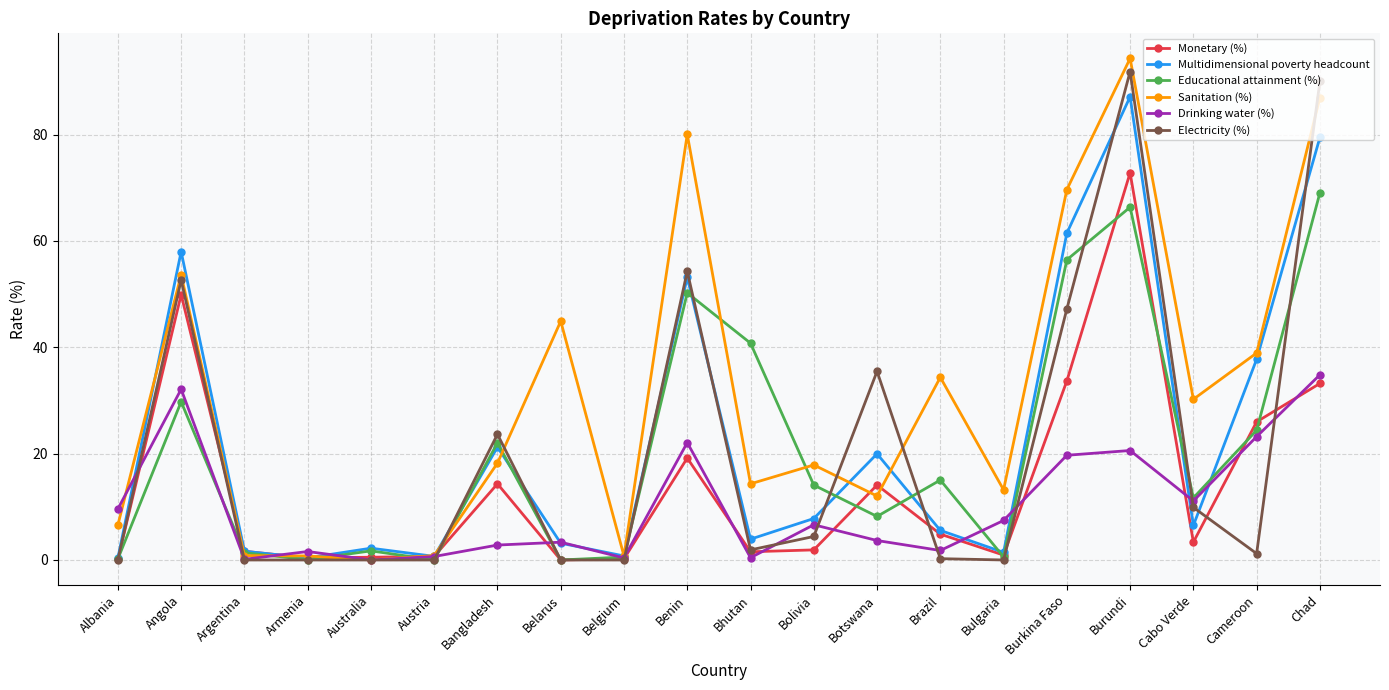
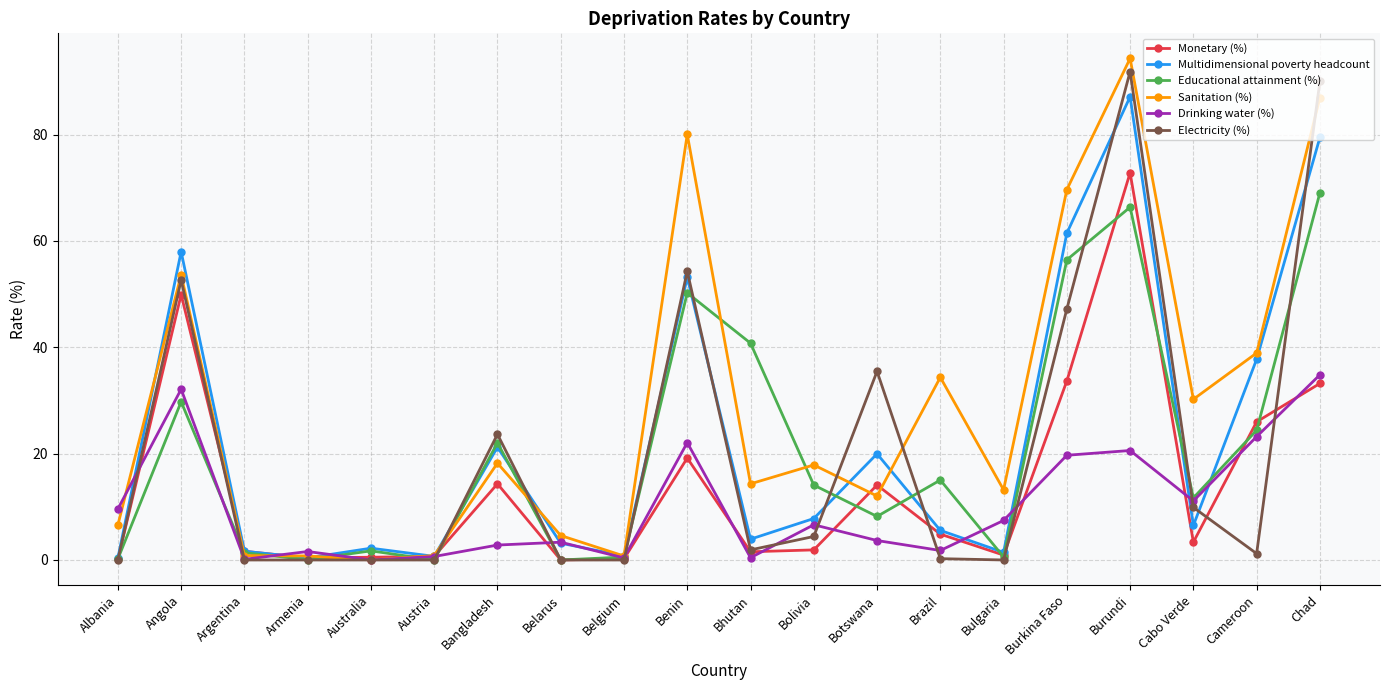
Sanitation (%), Belarus: 45 -> 5
